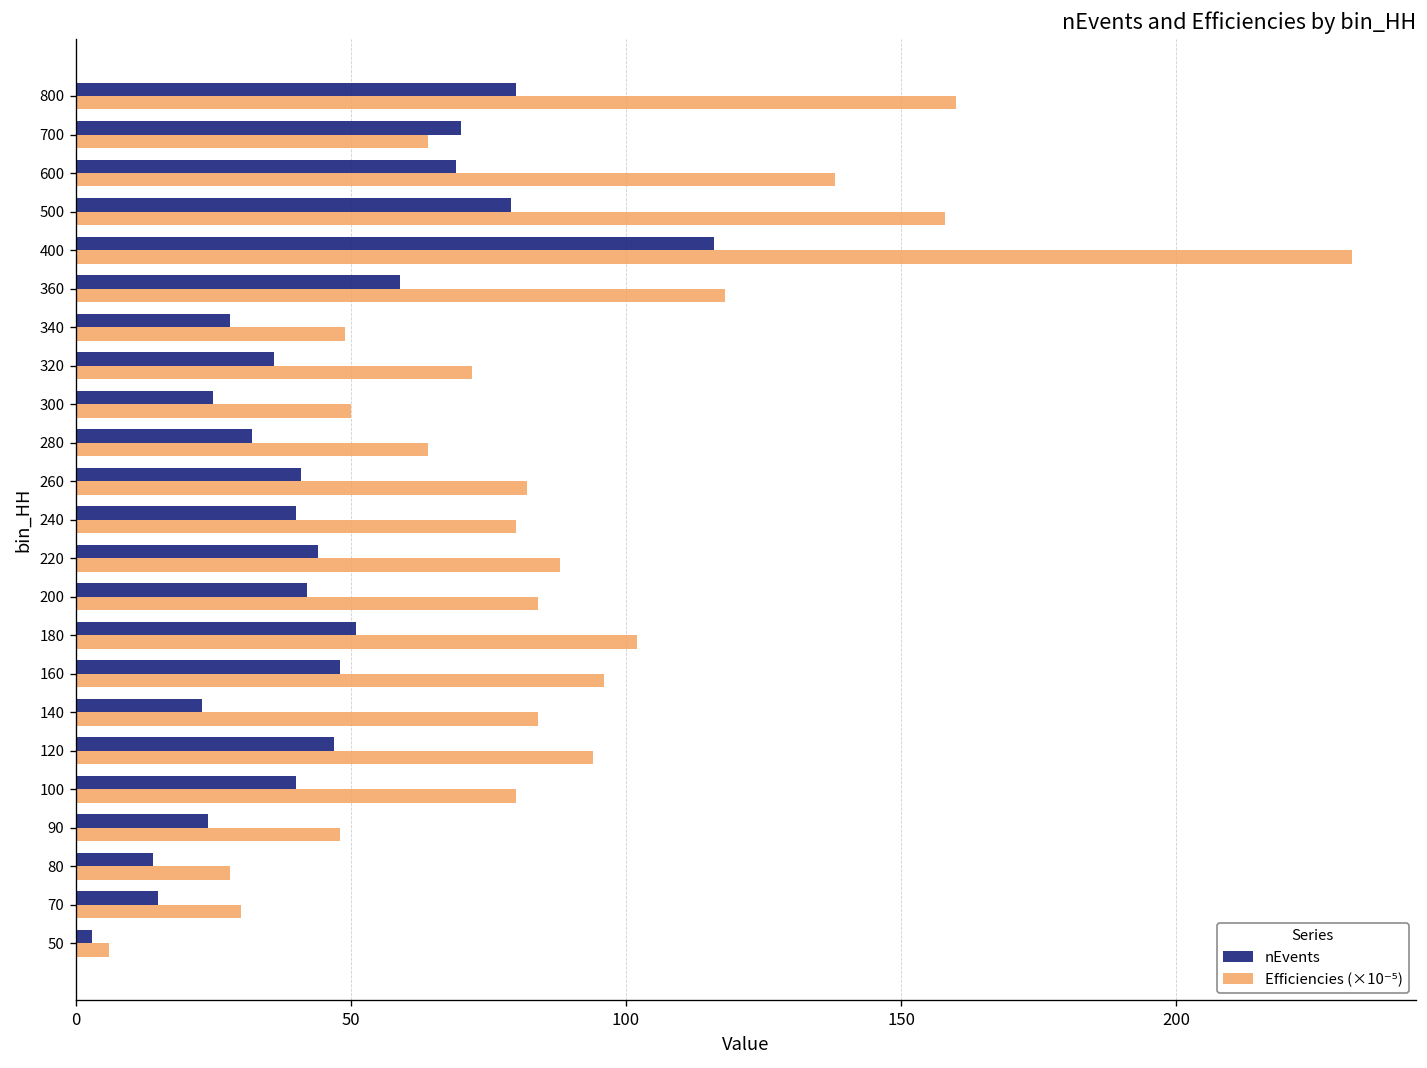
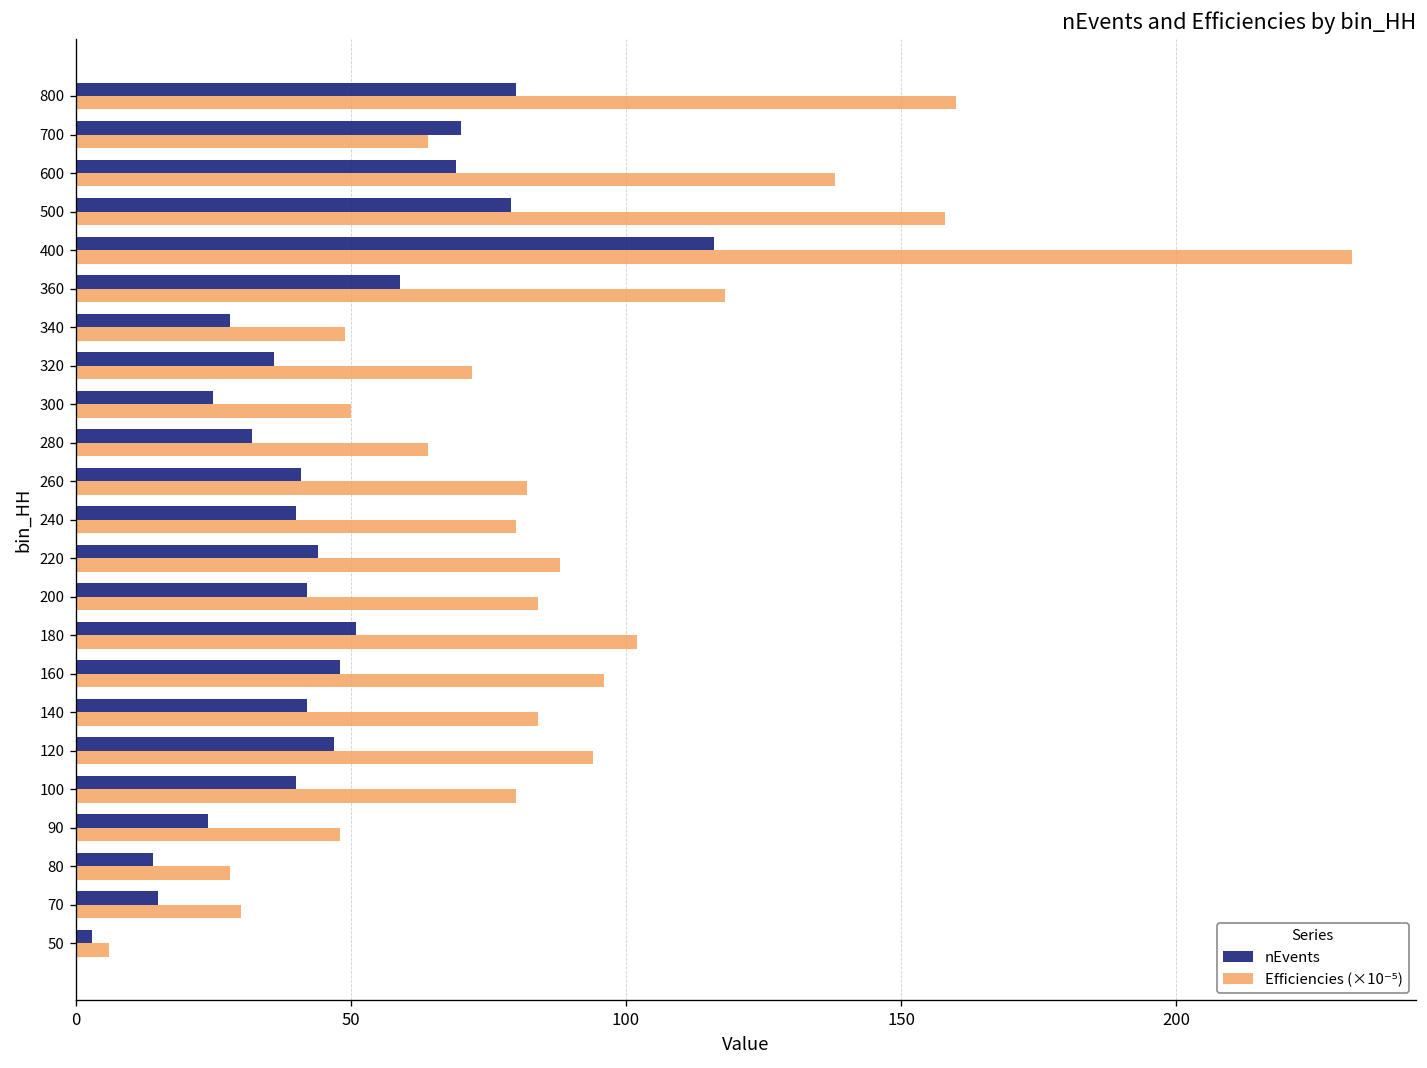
nEvents, 140: 23 -> 42
